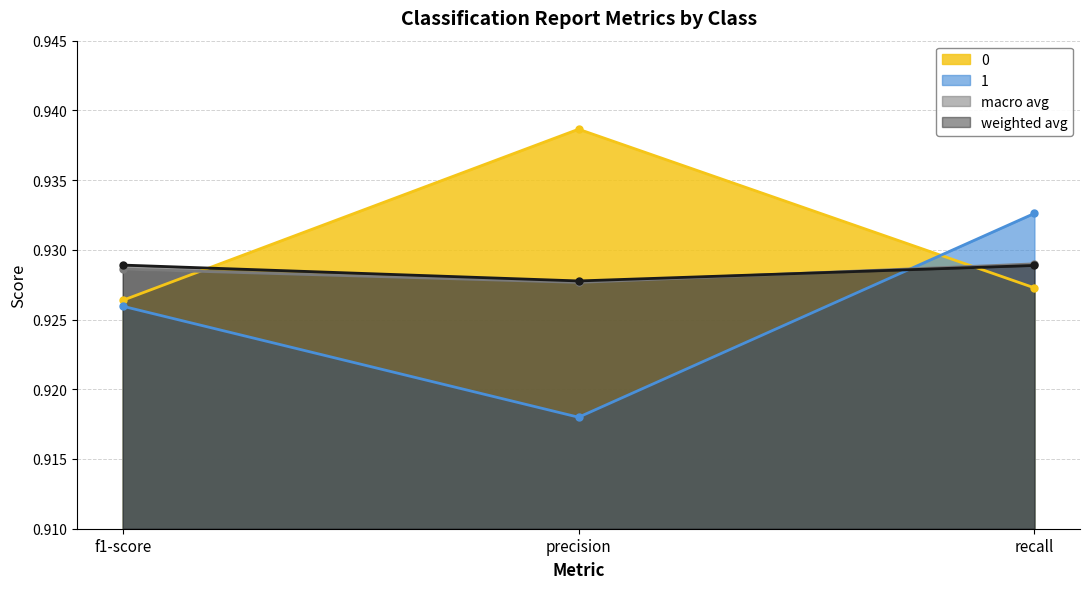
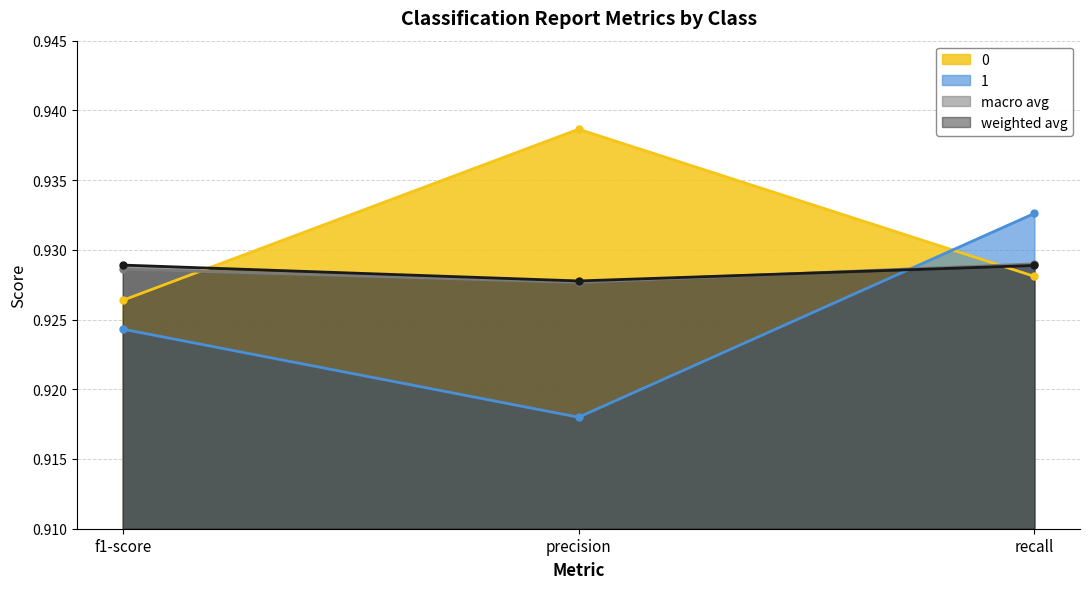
1, f1-score: 0.9260 -> 0.9243
0, recall: 0.9273 -> 0.9281
